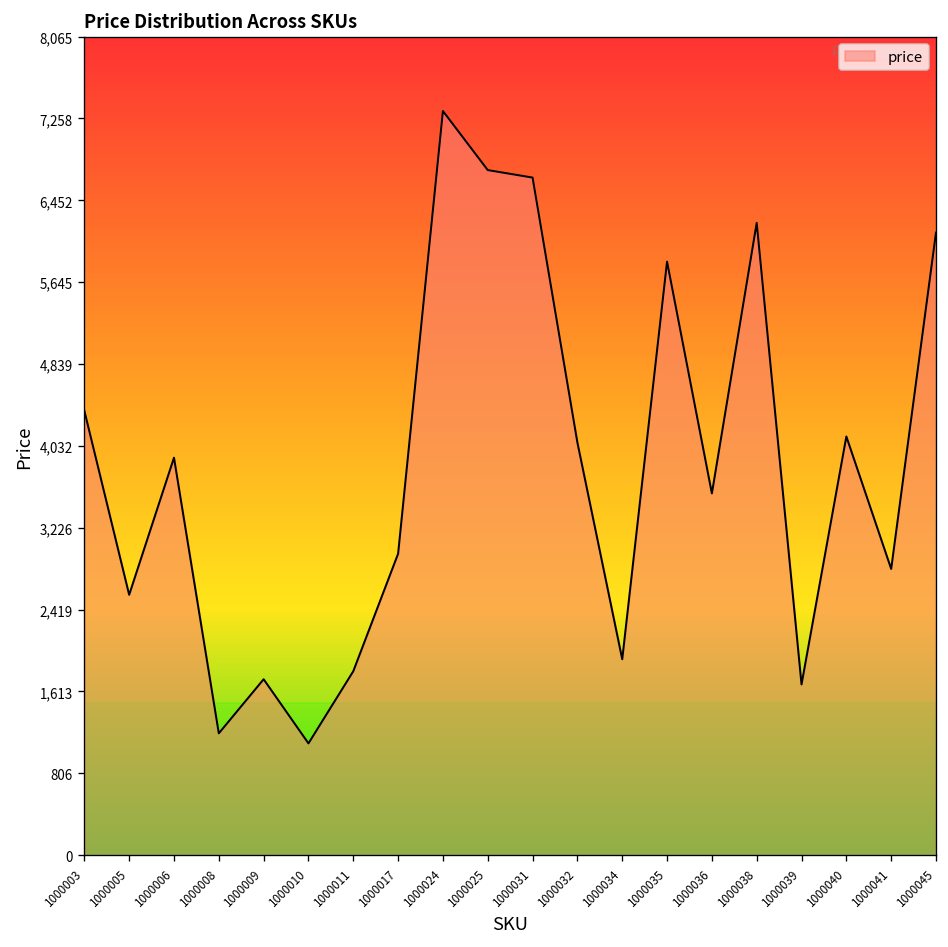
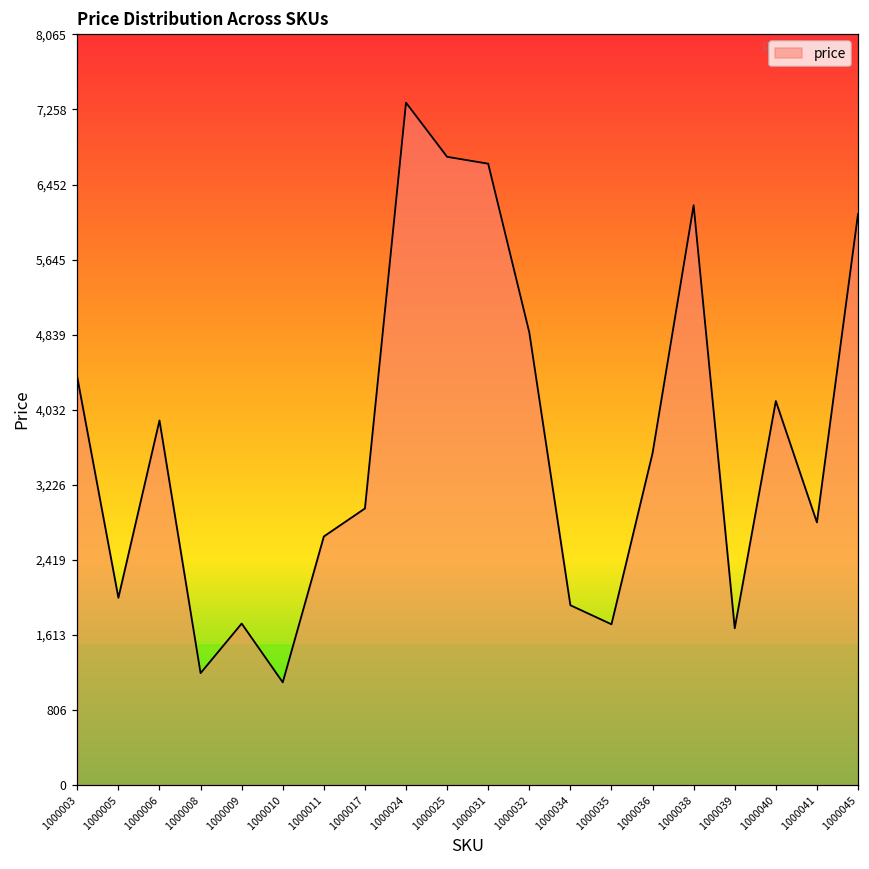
1000005: 2,600 -> 2,000
1000011: 1,800 -> 2,700
1000032: 4,100 -> 4,900
1000035: 5,800 -> 1,700
